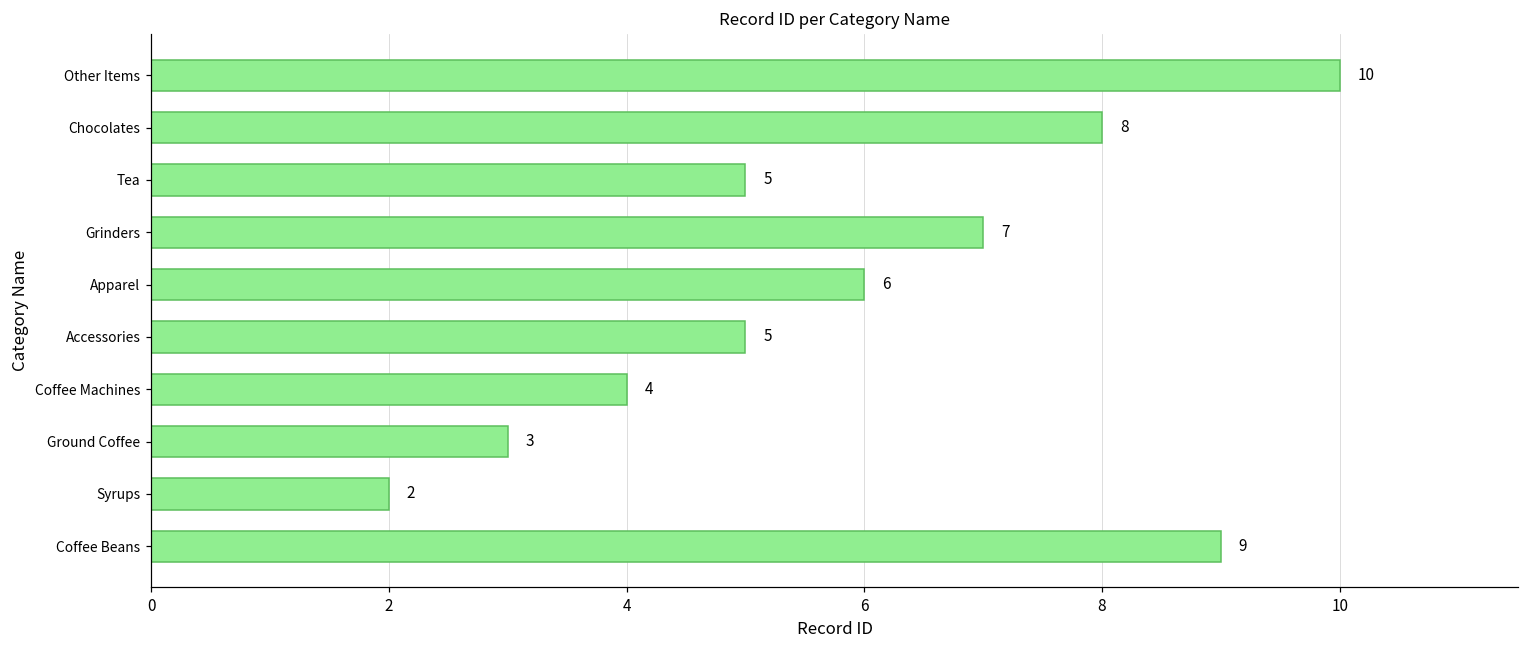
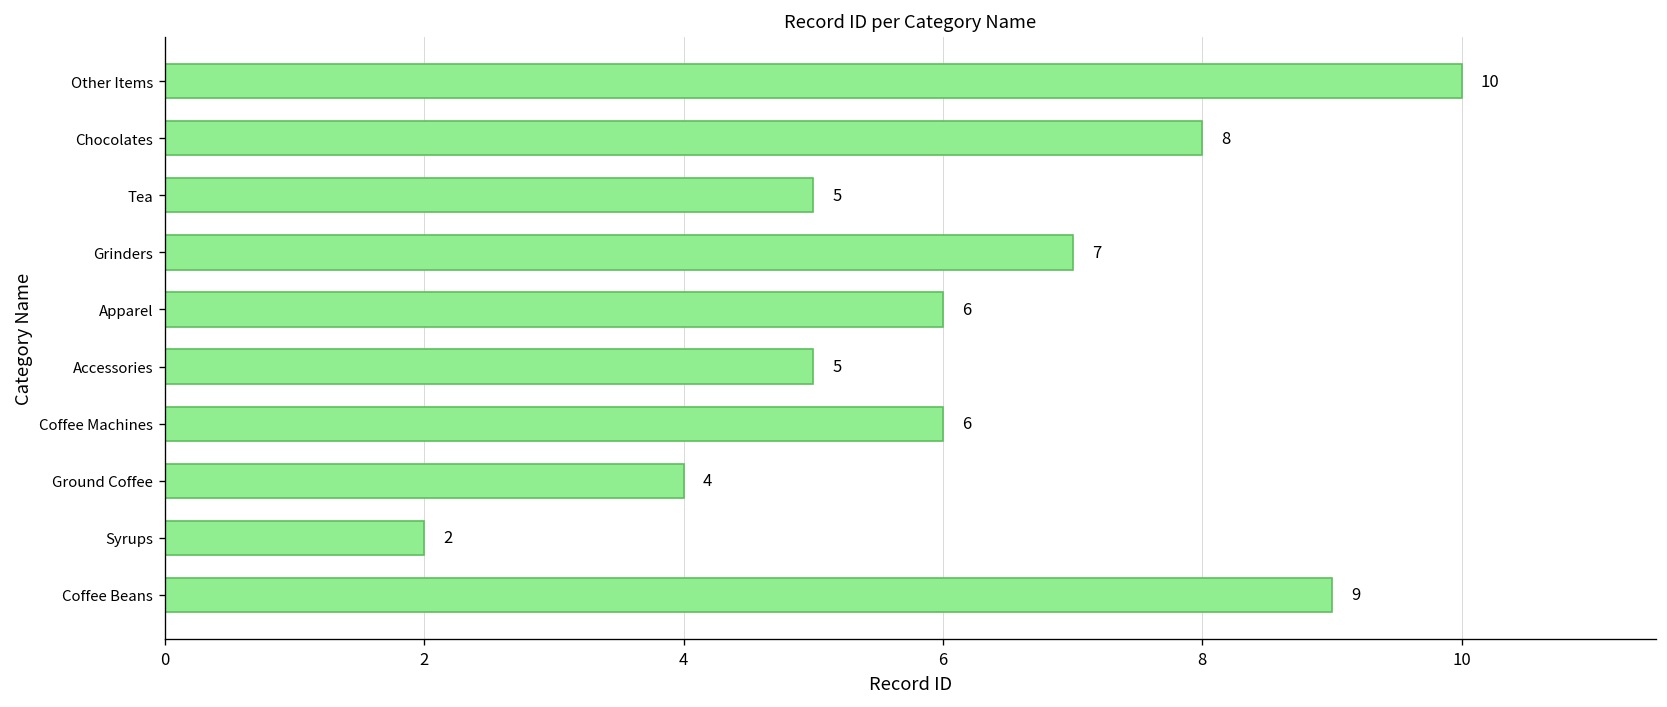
Coffee Machines: 4 -> 6
Ground Coffee: 3 -> 4
